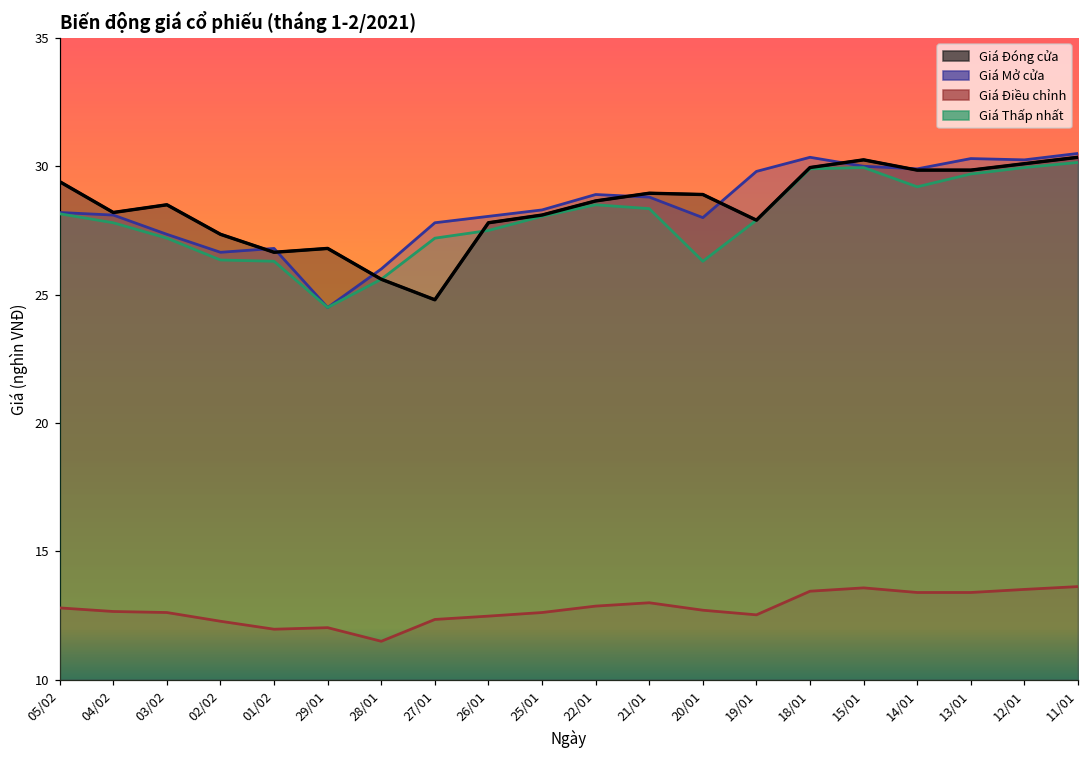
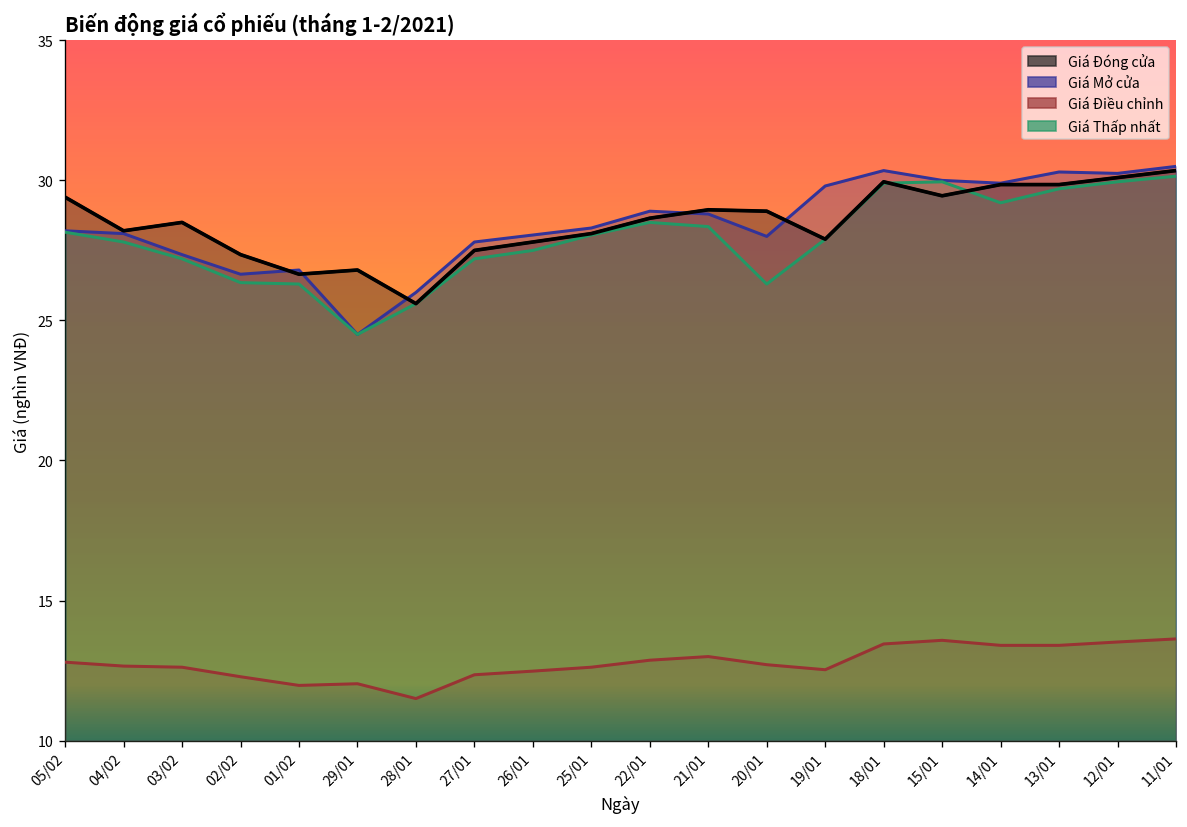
Giá Đóng cửa, 27/01: 24.8 -> 27.5
Giá Đóng cửa, 15/01: 30.3 -> 29.5
